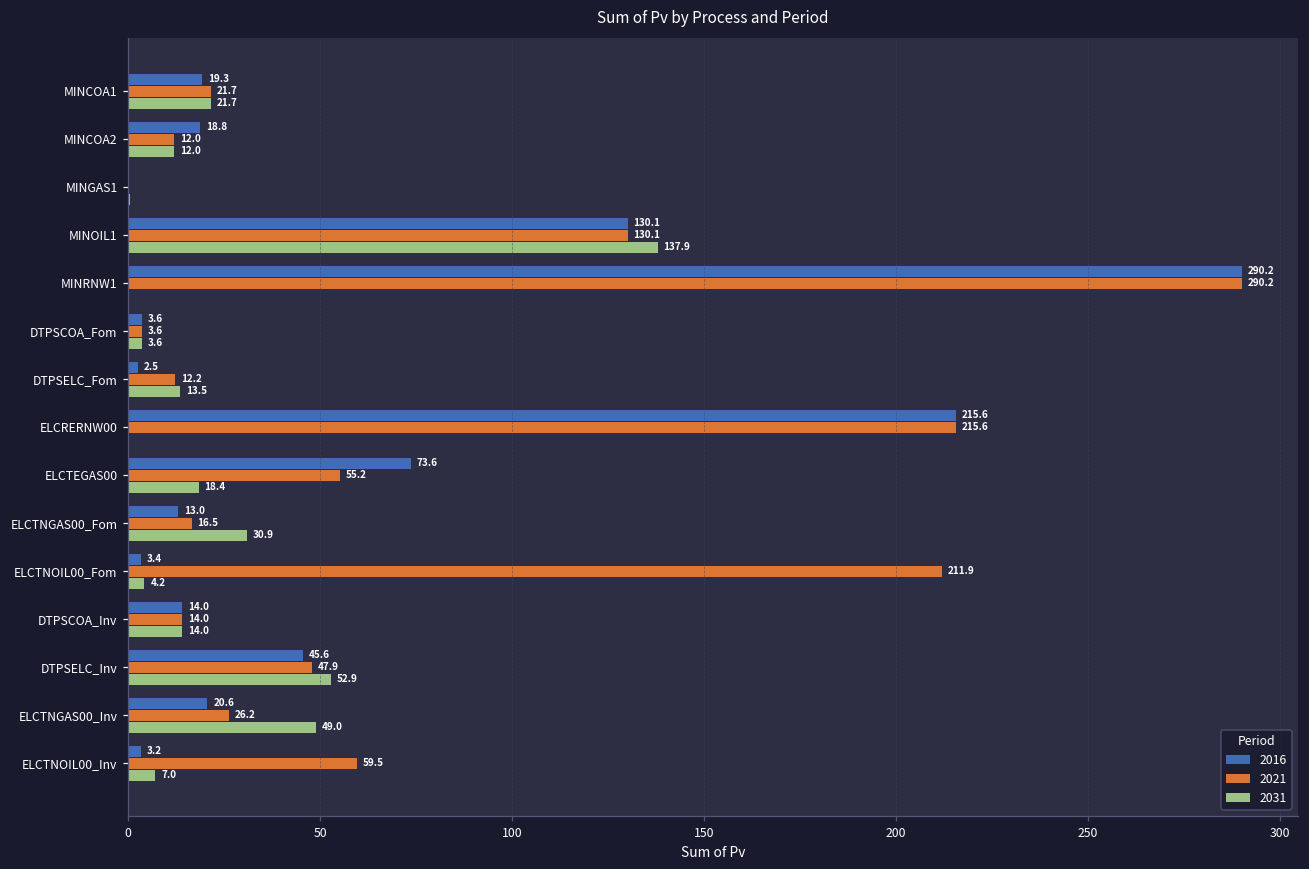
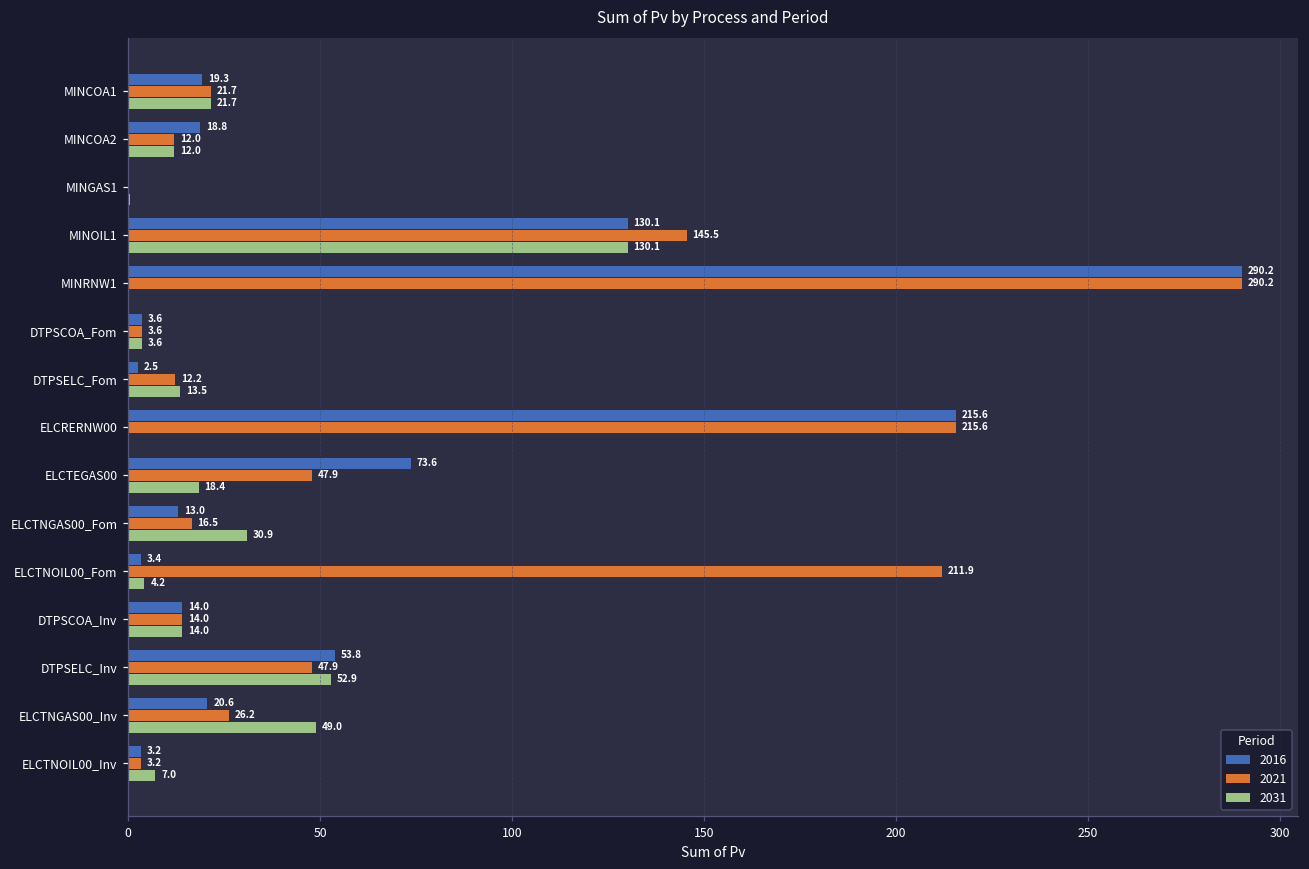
2021, MINOIL1: 130.1 -> 145.5
2031, MINOIL1: 137.9 -> 130.1
2021, ELCTEGAS00: 55.2 -> 47.9
2016, DTPSELC_Inv: 45.6 -> 53.8
2021, ELCTNOIL00_Inv: 59.5 -> 3.2
